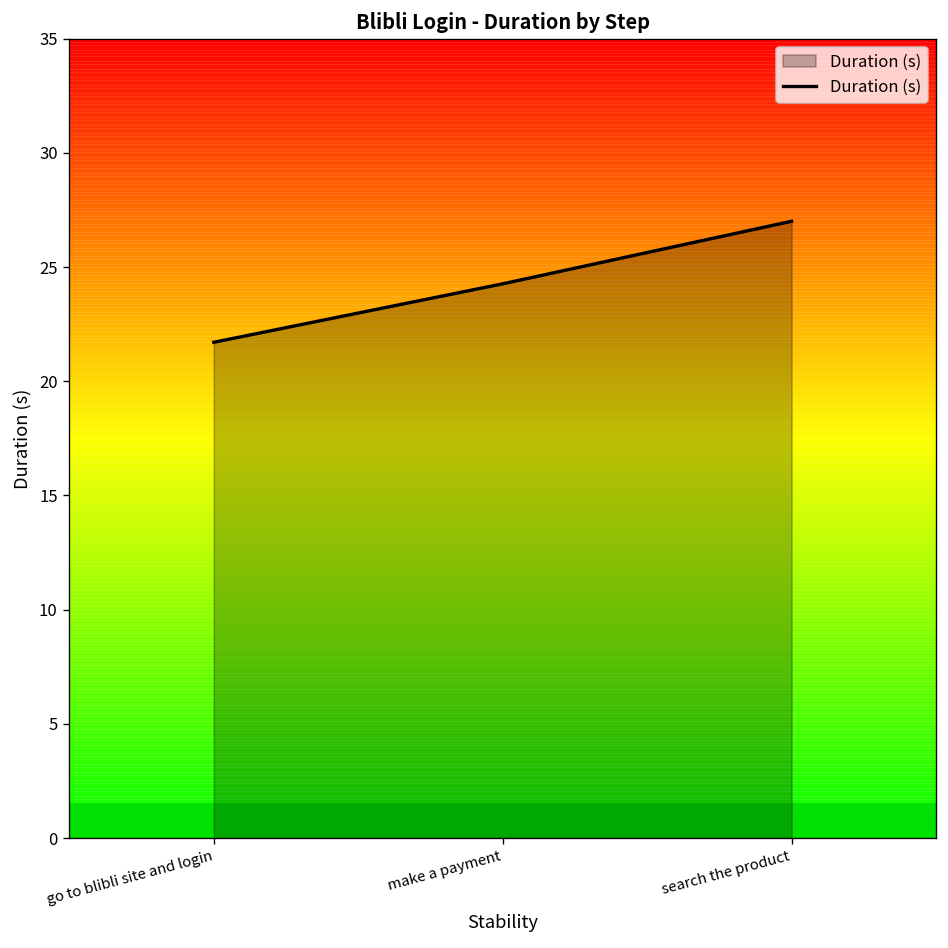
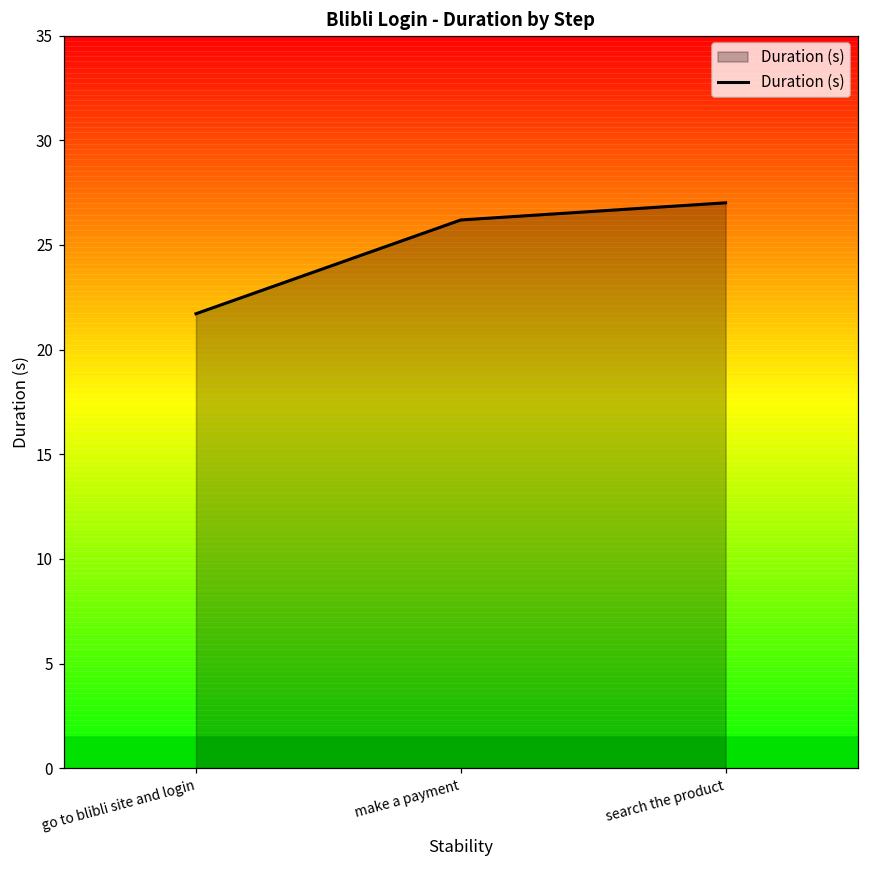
make a payment: 24.3 -> 26.2
